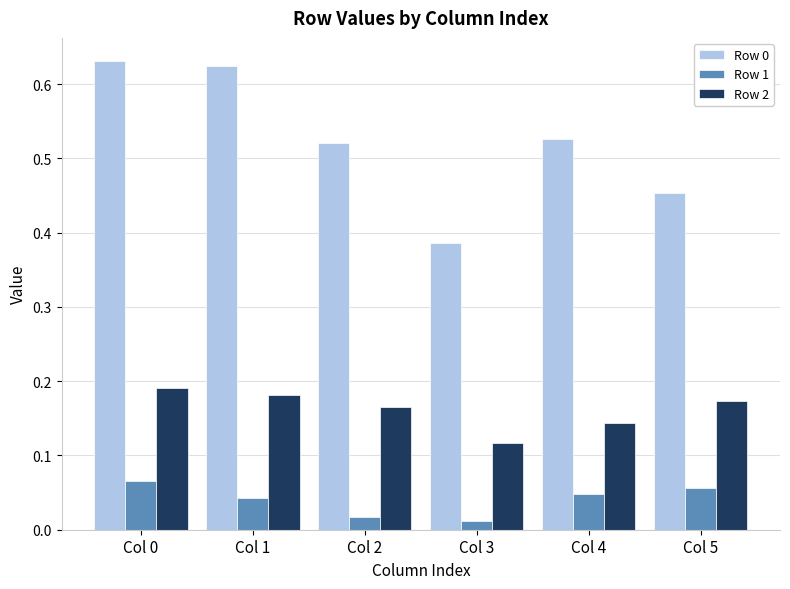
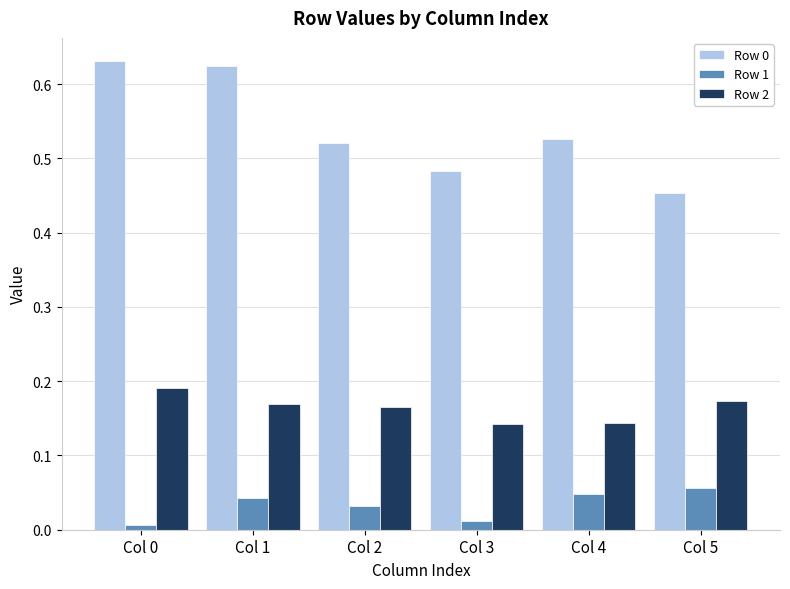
Row 1, Col 0: 0.07 -> 0.01
Row 2, Col 1: 0.18 -> 0.17
Row 1, Col 2: 0.02 -> 0.03
Row 0, Col 3: 0.39 -> 0.48
Row 2, Col 3: 0.12 -> 0.14
